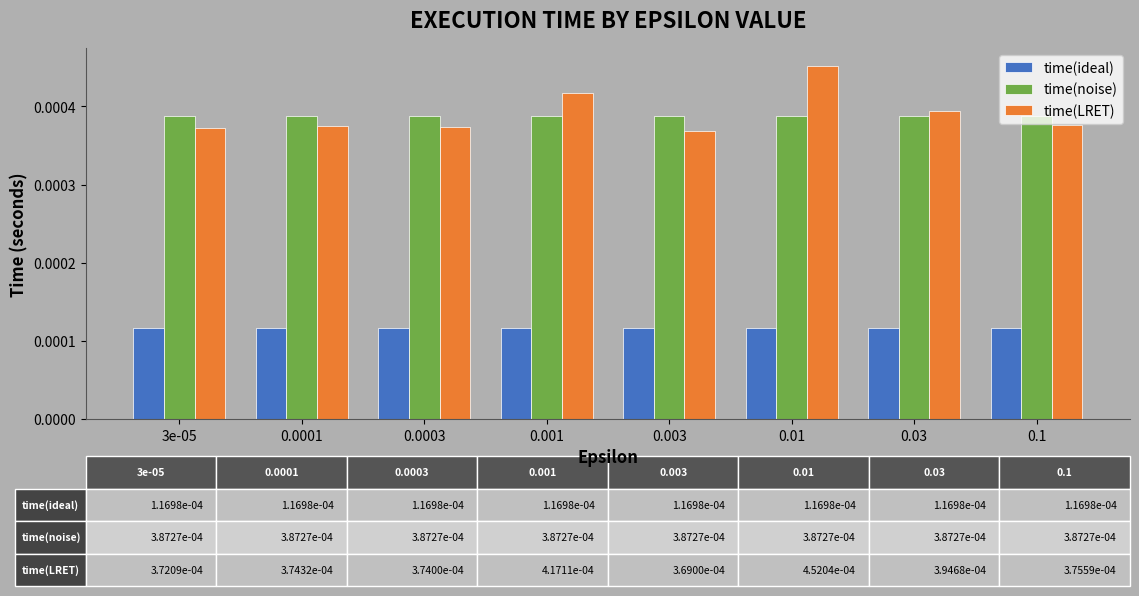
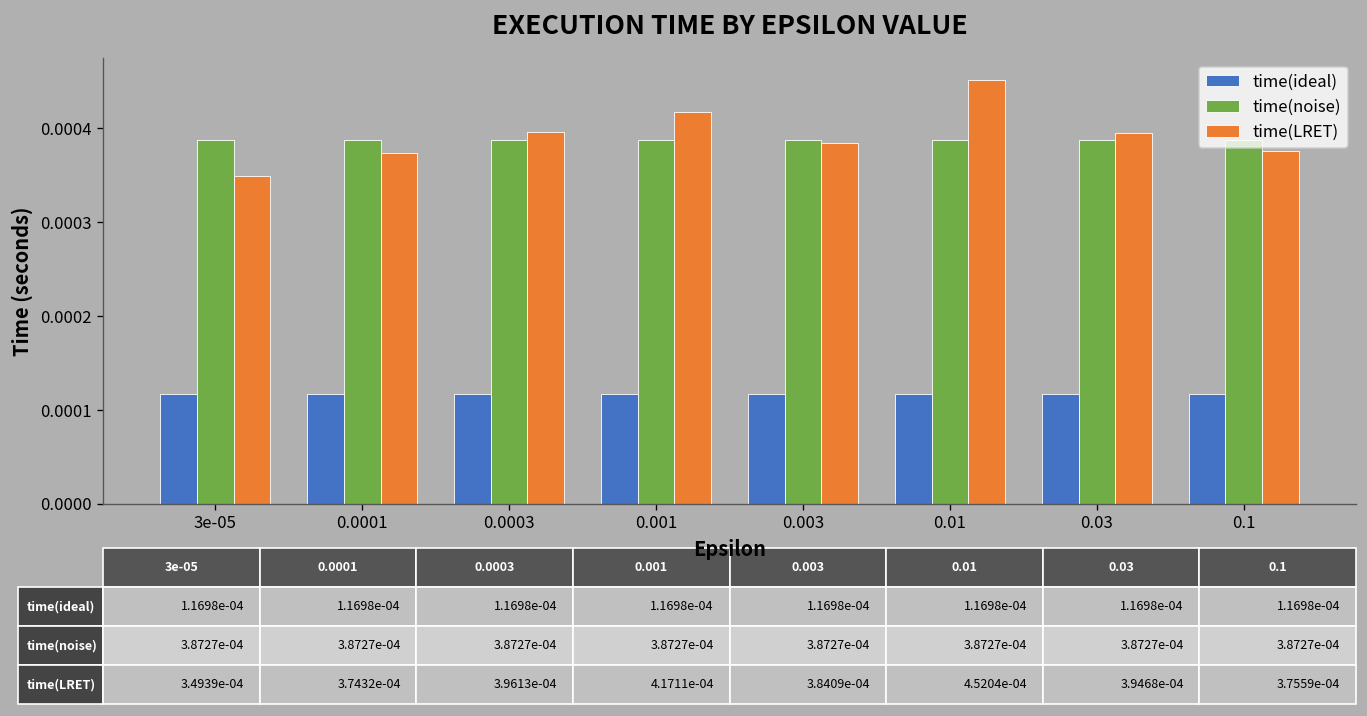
time(LRET), 3e-05: 3.7209e-04 -> 3.4939e-04
time(LRET), 0.0003: 3.7400e-04 -> 3.9613e-04
time(LRET), 0.003: 3.6900e-04 -> 3.8409e-04
